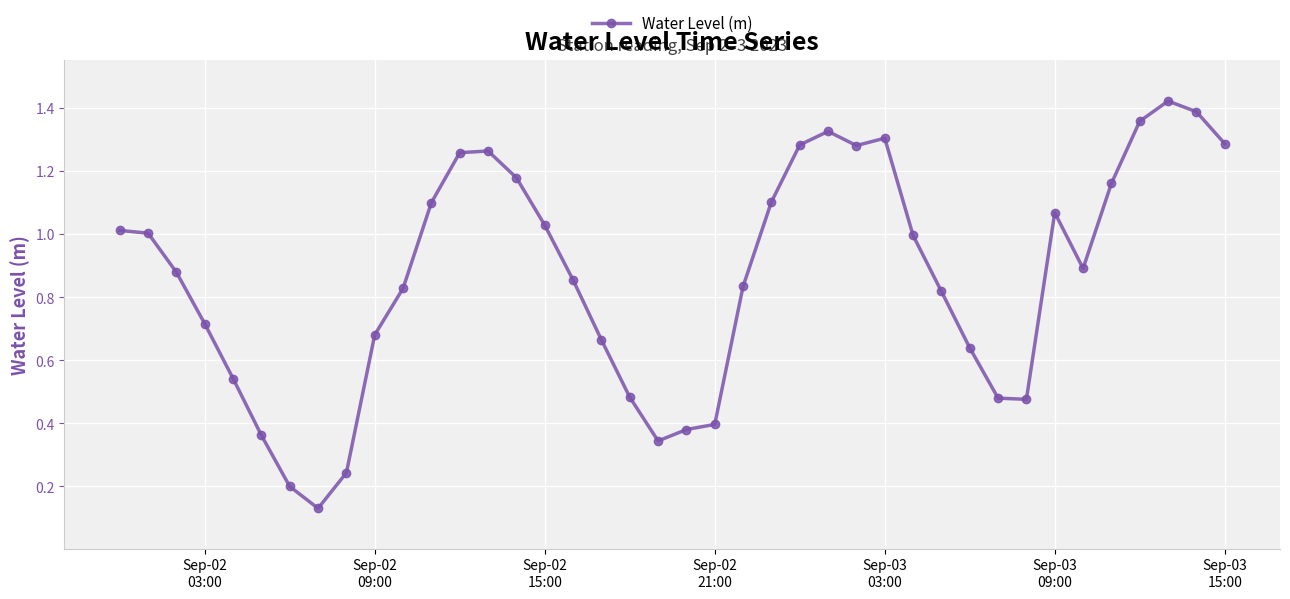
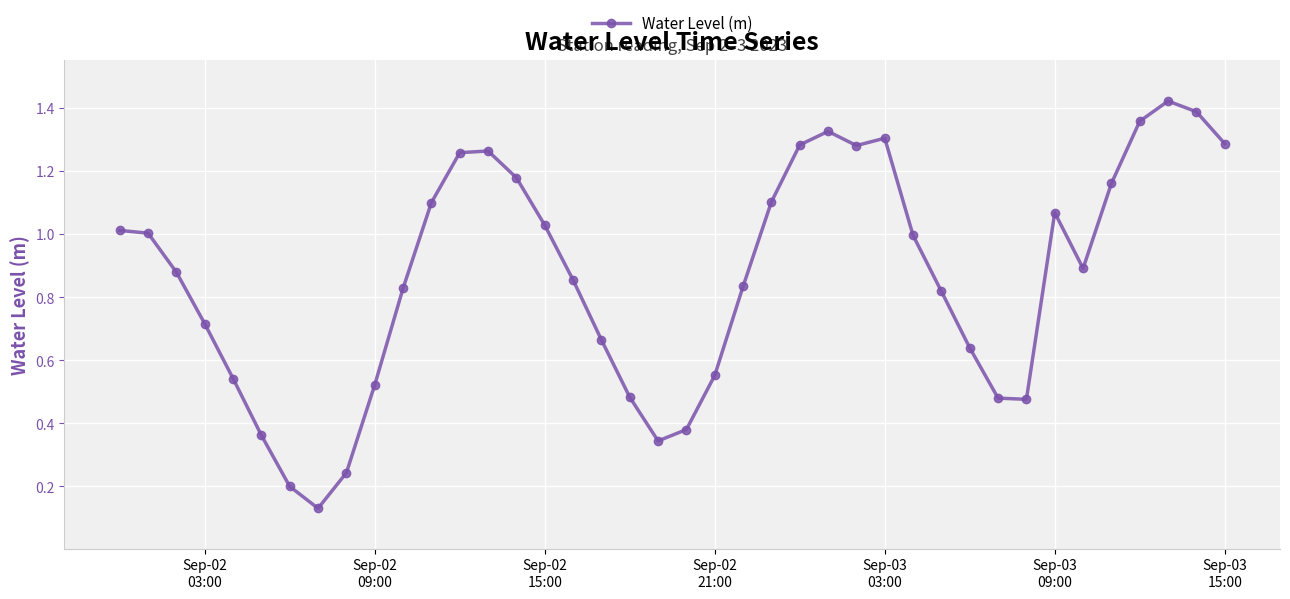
Sep-02 09:00: 0.68 -> 0.52
Sep-02 21:00: 0.40 -> 0.55
